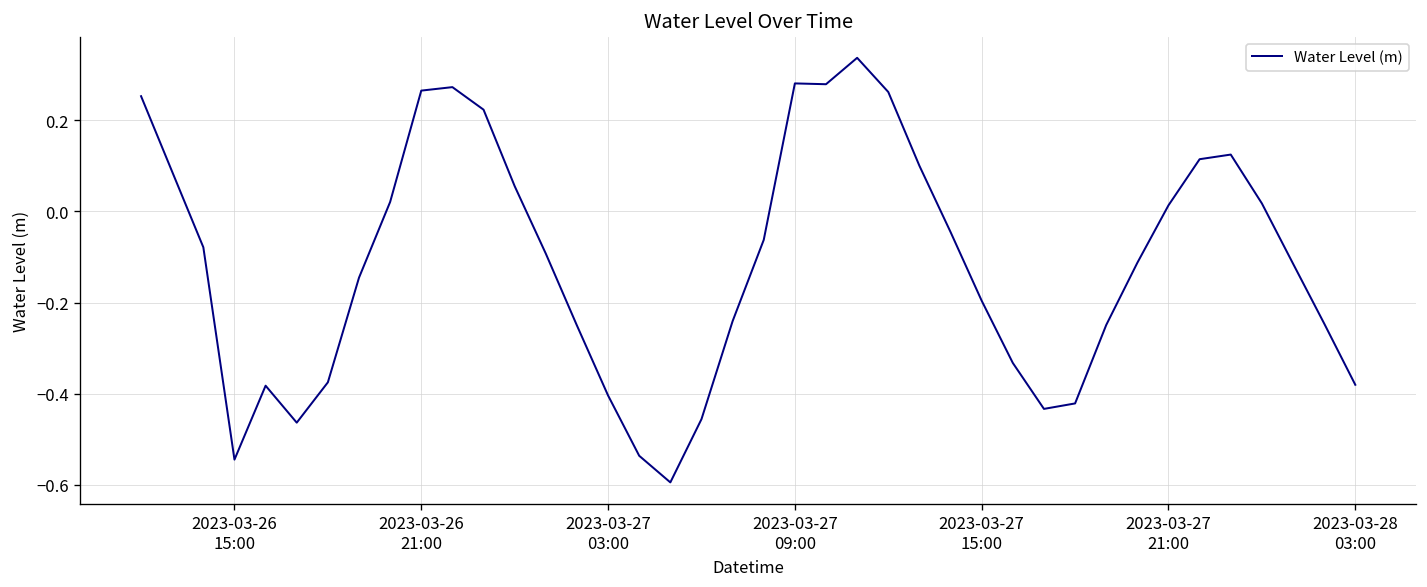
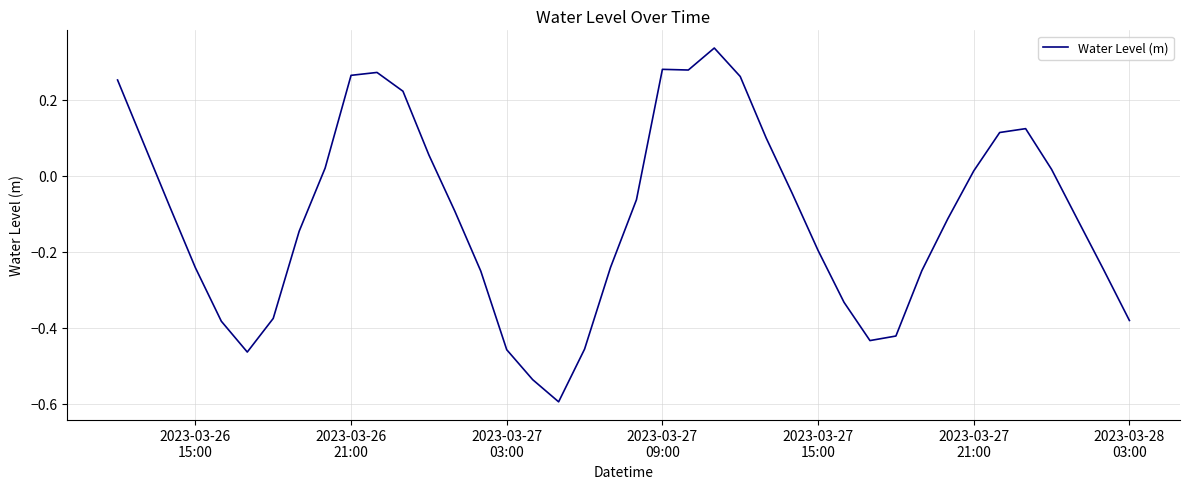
2023-03-26 15:00: -0.54 -> -0.24
2023-03-27 03:00: -0.40 -> -0.46
